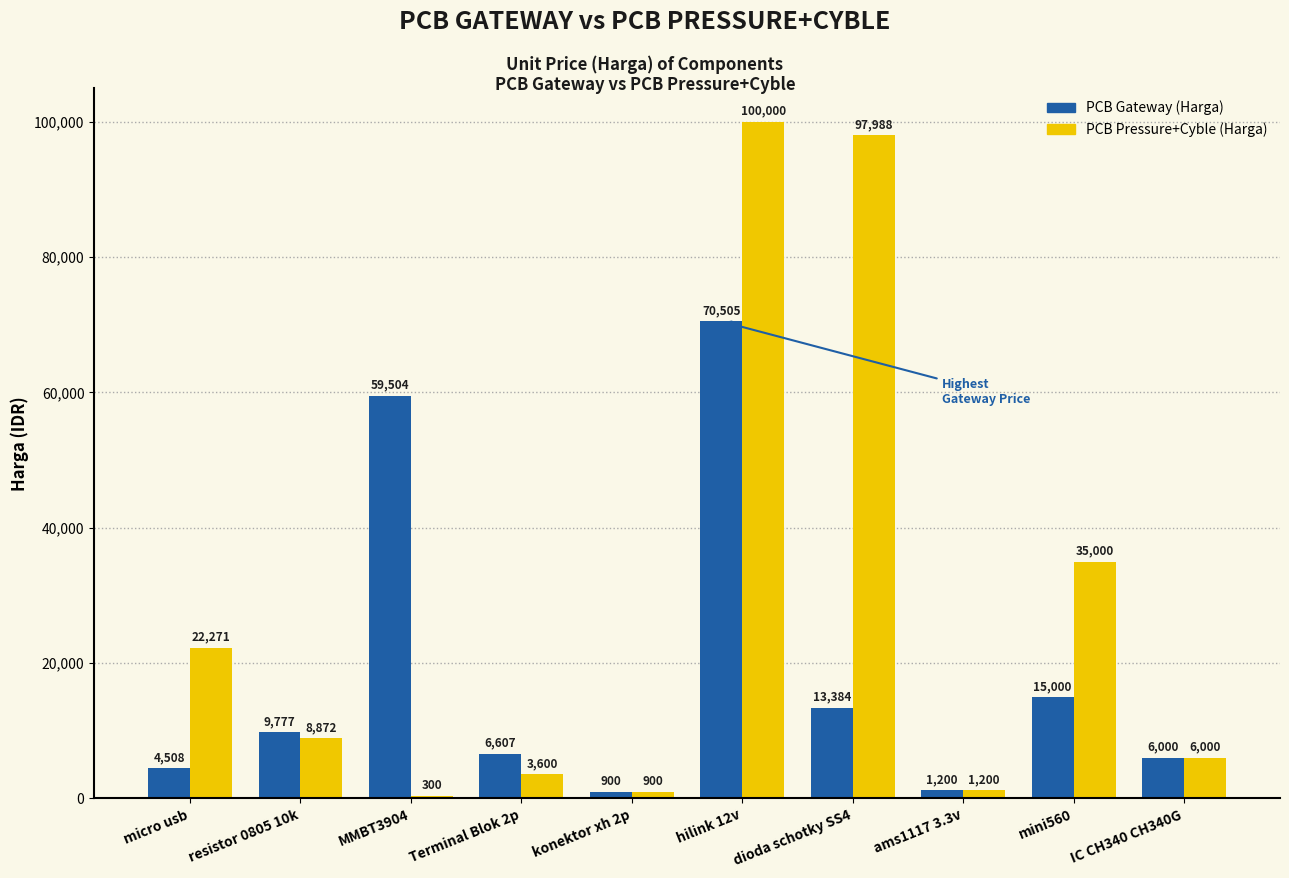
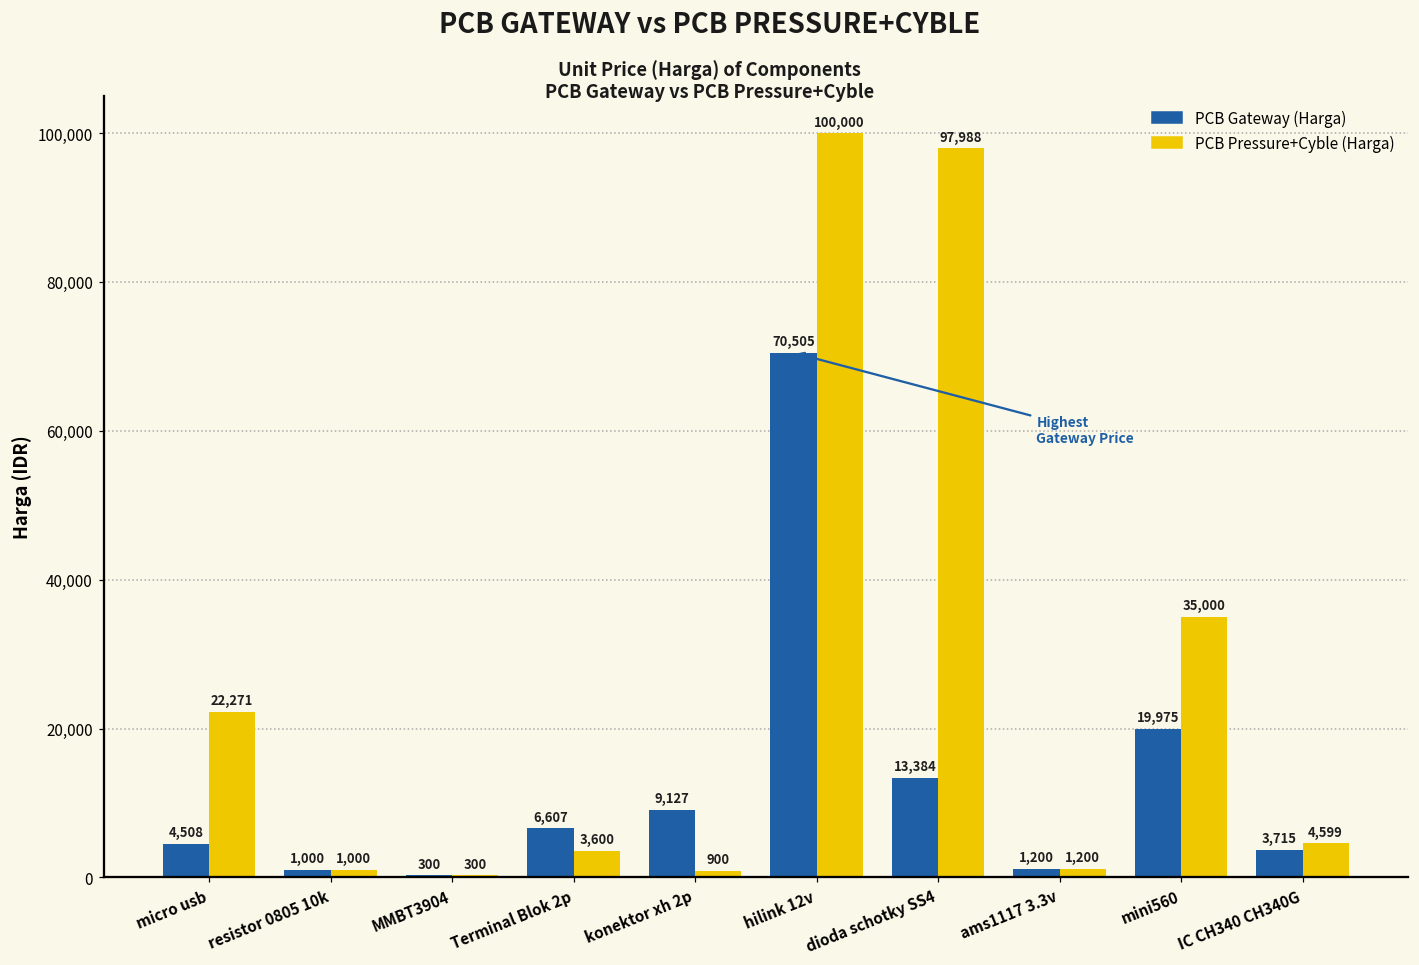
PCB Gateway (Harga), resistor 0805 10k: 9,777 -> 1,000
PCB Pressure+Cyble (Harga), resistor 0805 10k: 8,872 -> 1,000
PCB Gateway (Harga), MMBT3904: 59,504 -> 300
PCB Gateway (Harga), konektor xh 2p: 900 -> 9,127
PCB Gateway (Harga), mini560: 15,000 -> 19,975
PCB Gateway (Harga), IC CH340 CH340G: 6,000 -> 3,715
PCB Pressure+Cyble (Harga), IC CH340 CH340G: 6,000 -> 4,599
